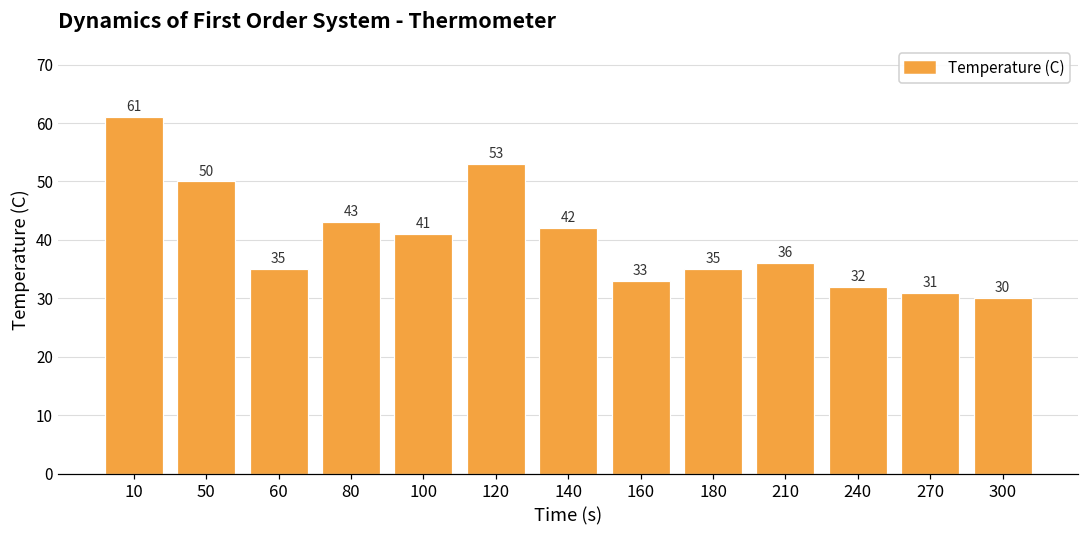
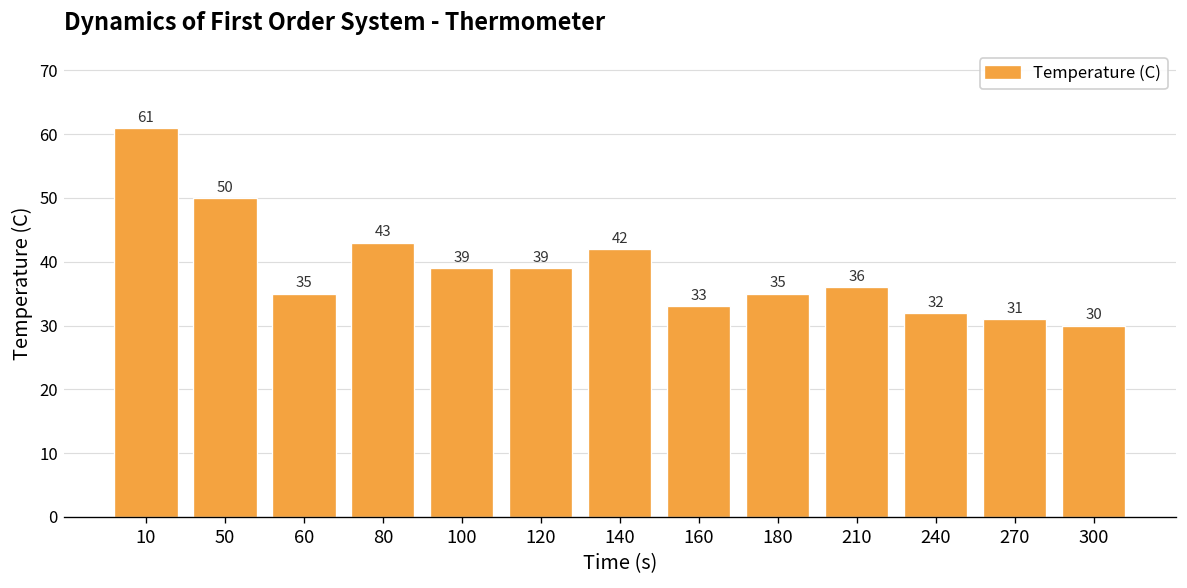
100: 41 -> 39
120: 53 -> 39
